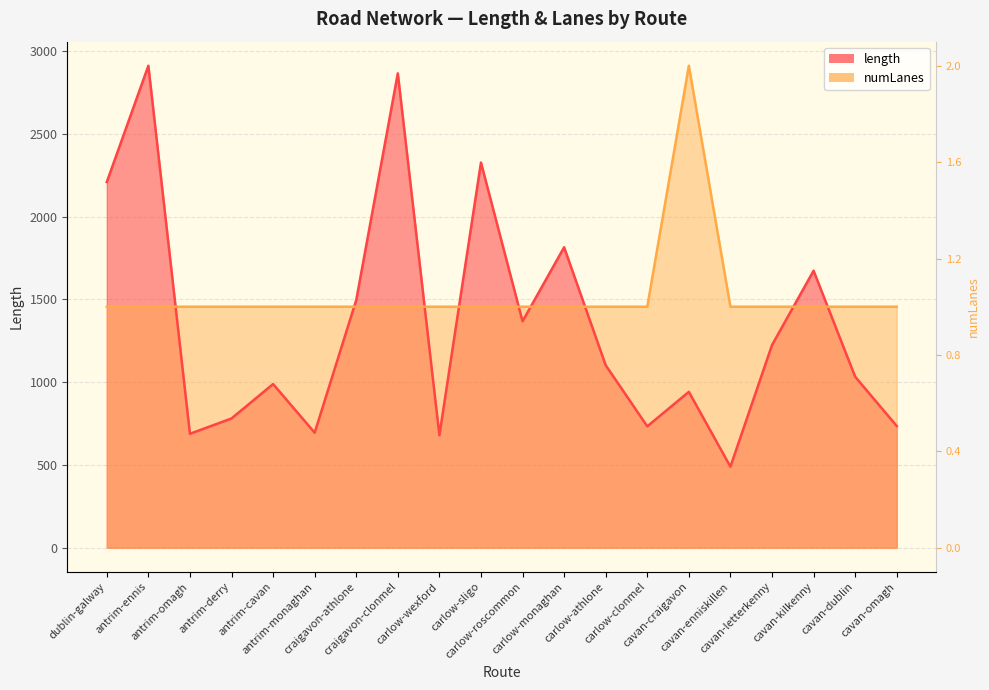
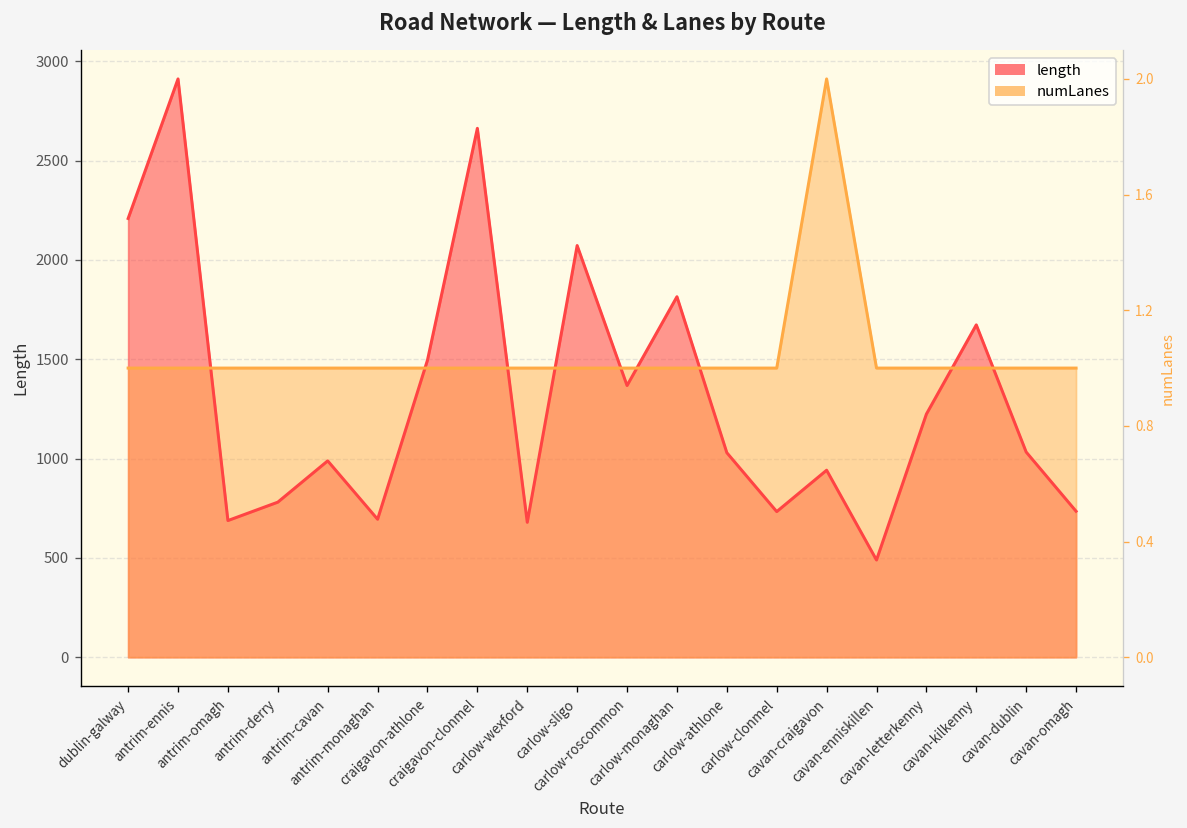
length, craigavon-clonmel: 2870 -> 2660
length, carlow-sligo: 2330 -> 2070
length, carlow-athlone: 1100 -> 1030
